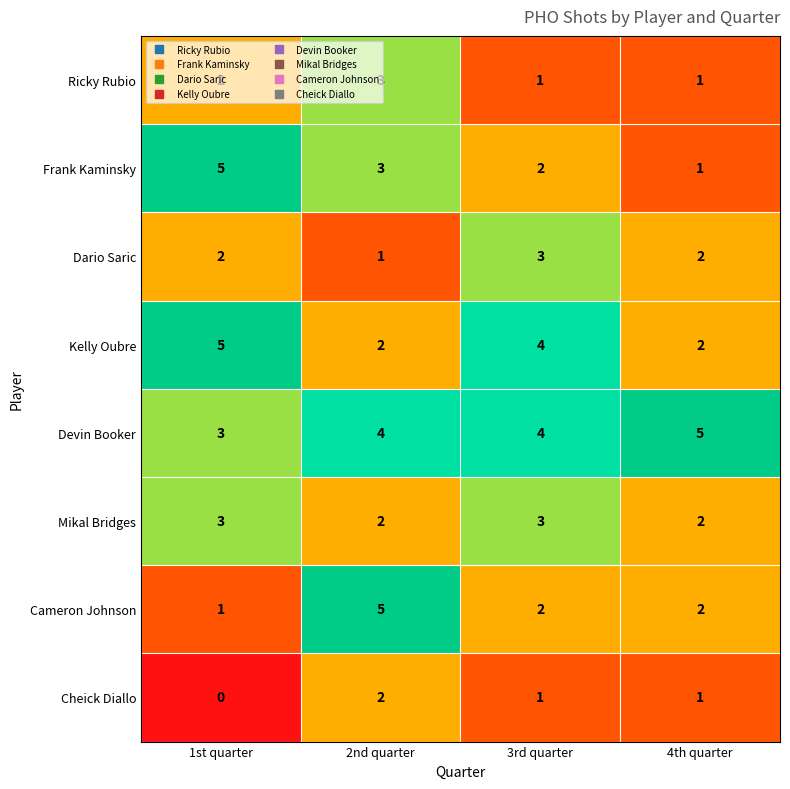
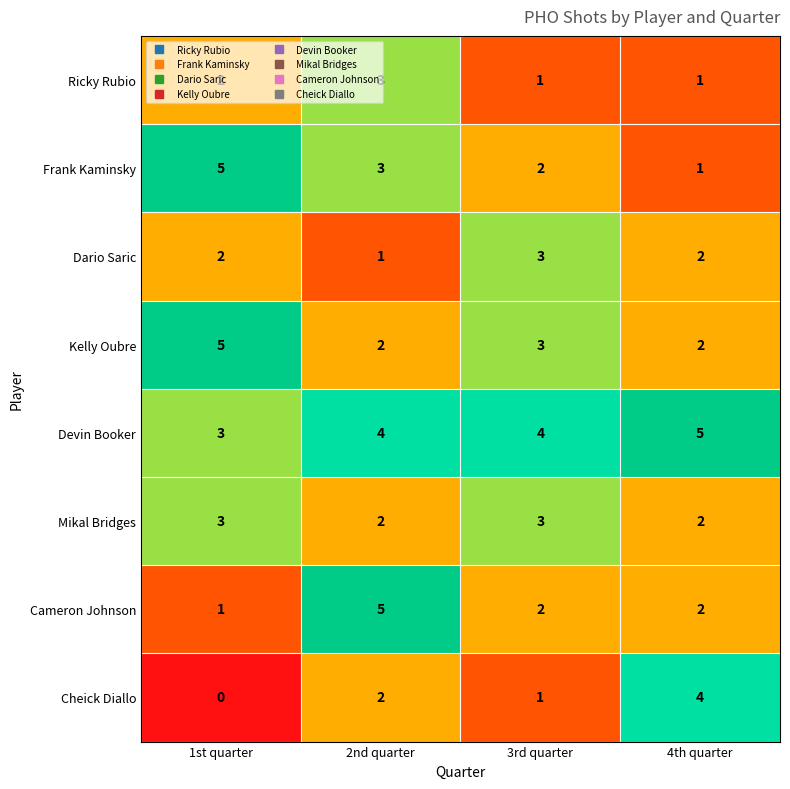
Kelly Oubre, 3rd quarter: 4 -> 3
Cheick Diallo, 4th quarter: 1 -> 4
